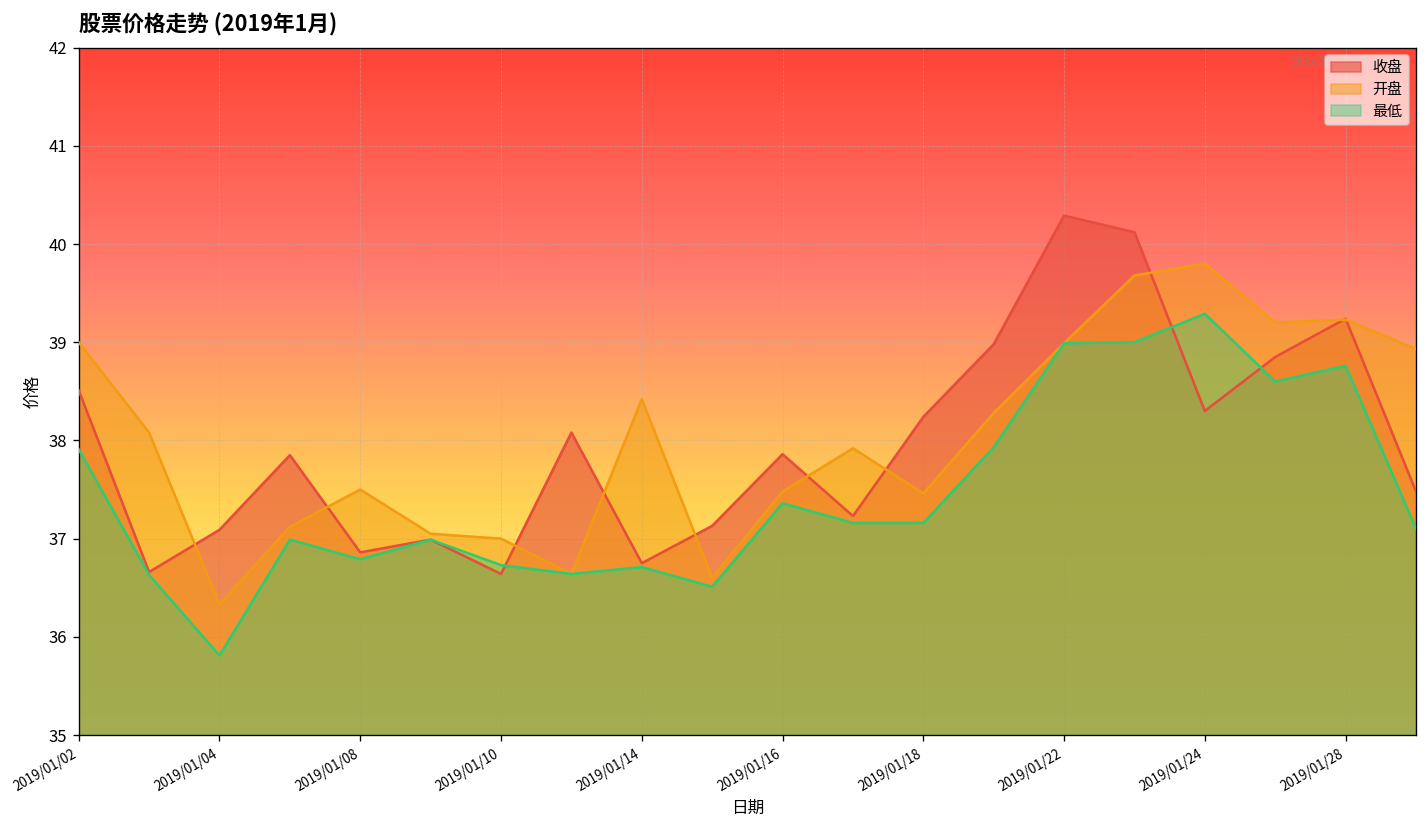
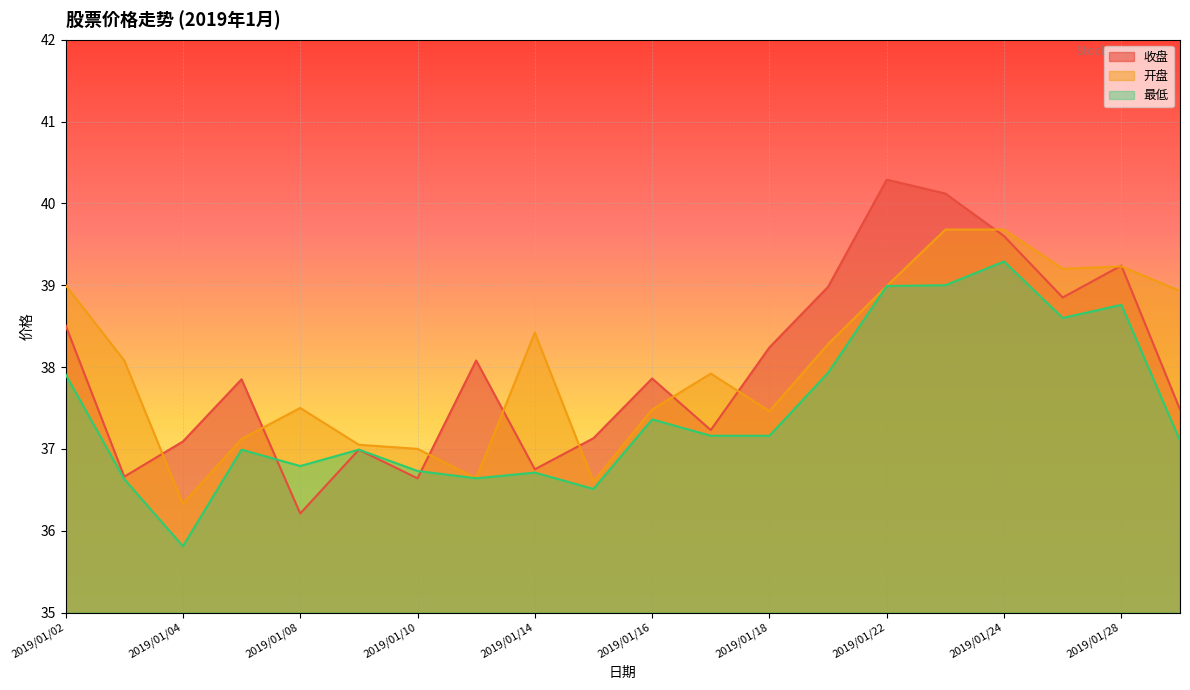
收盘, 2019/01/08: 36.9 -> 36.2
收盘, 2019/01/24: 38.3 -> 39.6
开盘, 2019/01/24: 39.8 -> 39.7
